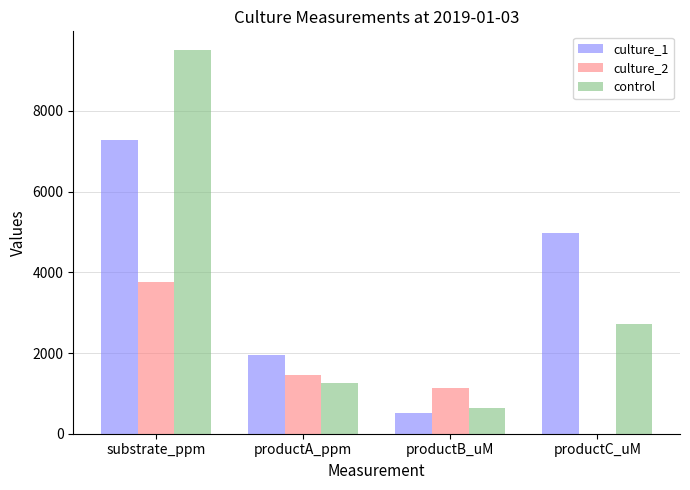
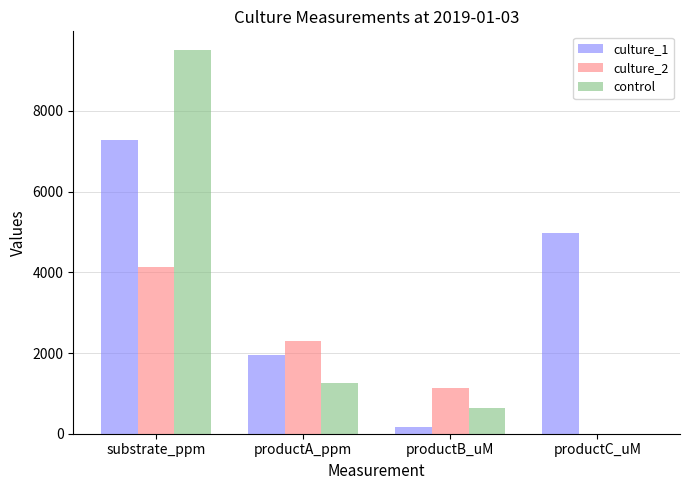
culture_2, substrate_ppm: 3800 -> 4100
culture_2, productA_ppm: 1400 -> 2300
culture_1, productB_uM: 500 -> 200
control, productC_uM: 2700 -> 0
